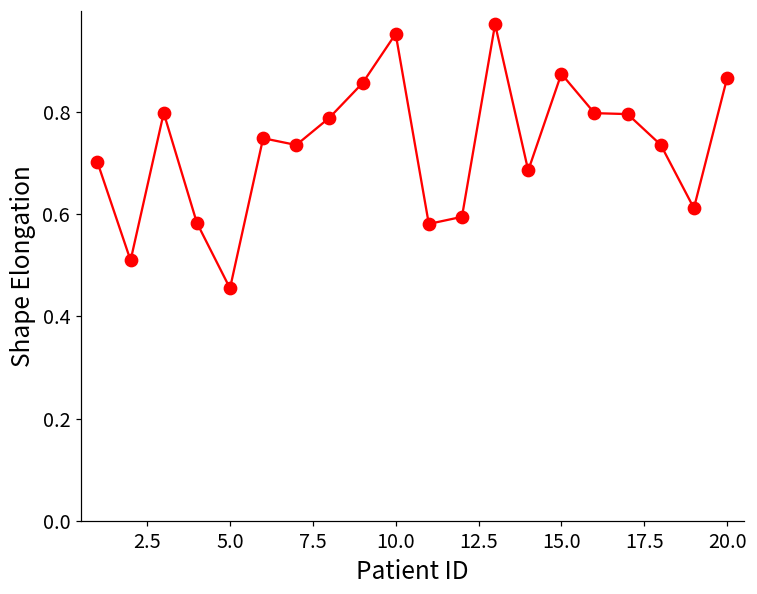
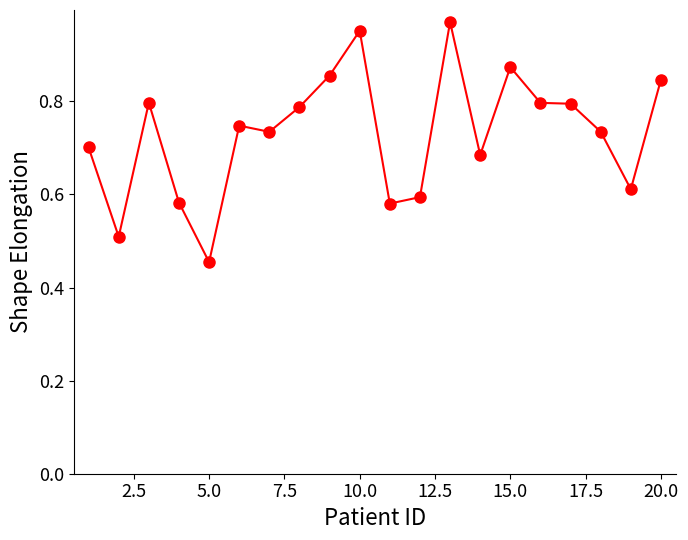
20.0: 0.86 -> 0.85
